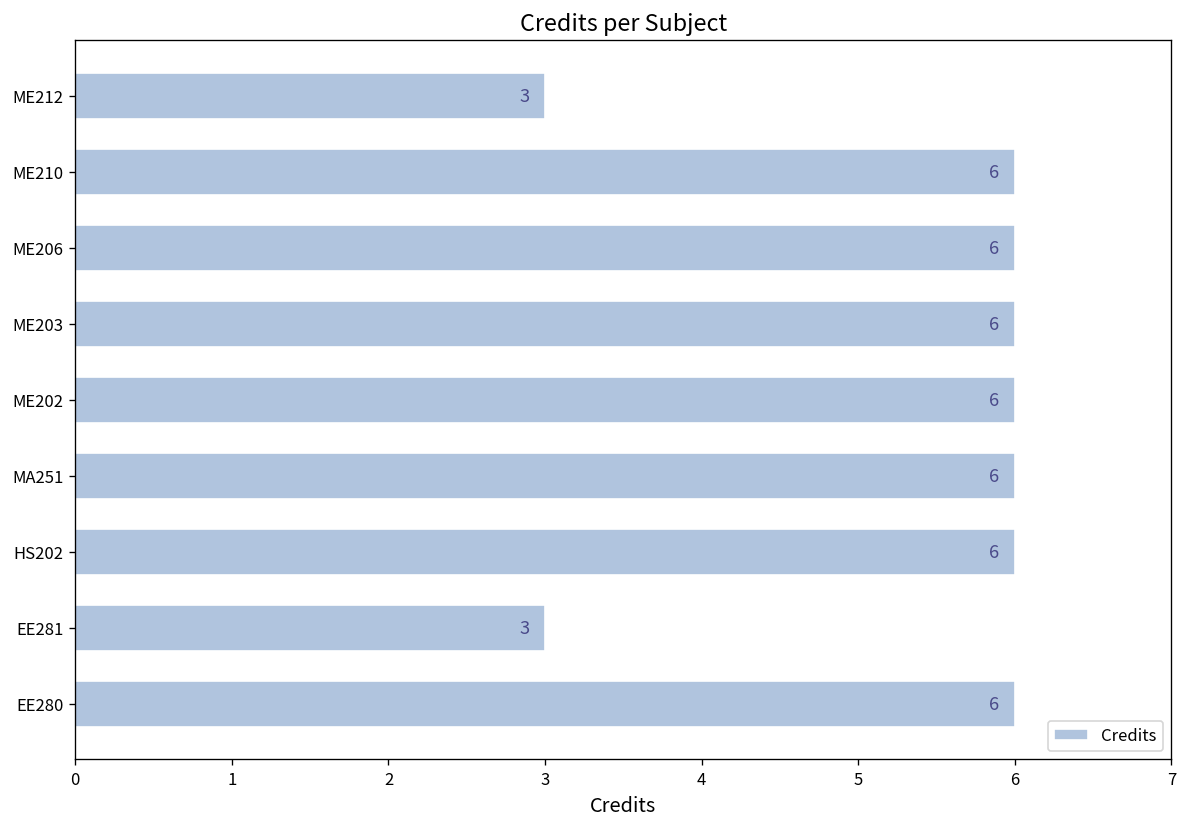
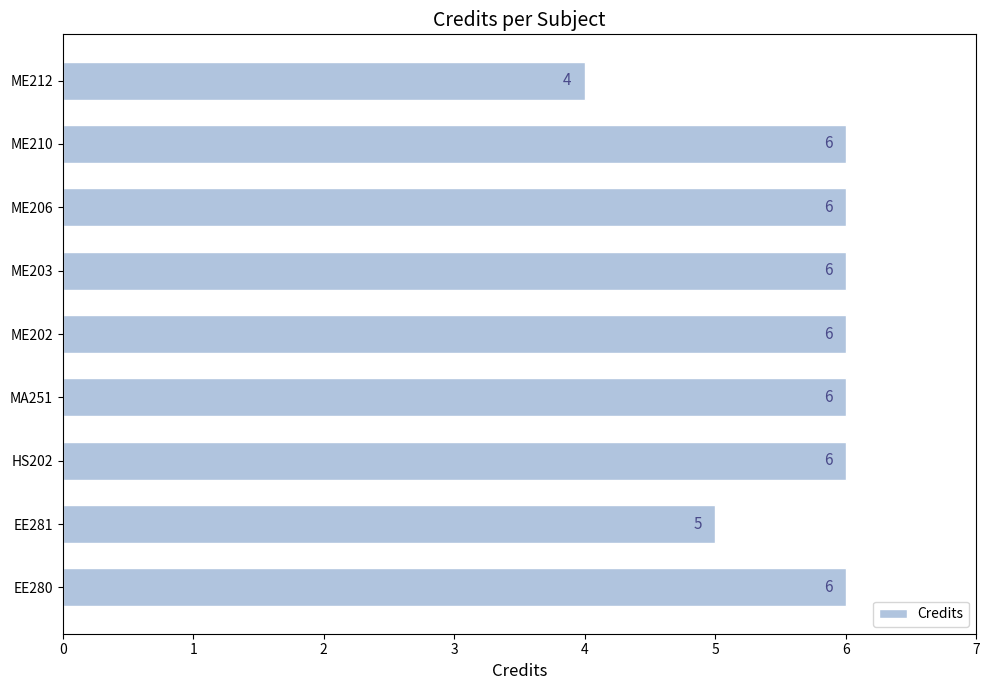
ME212: 3 -> 4
EE281: 3 -> 5
